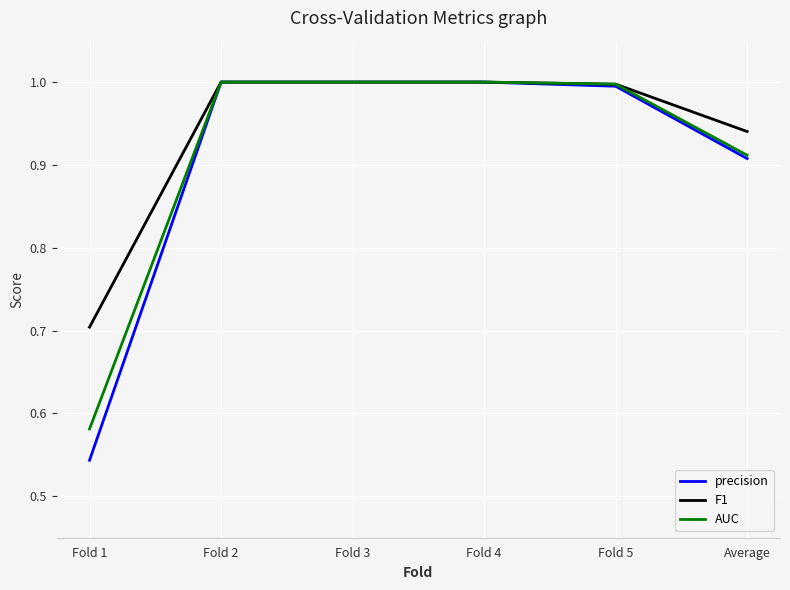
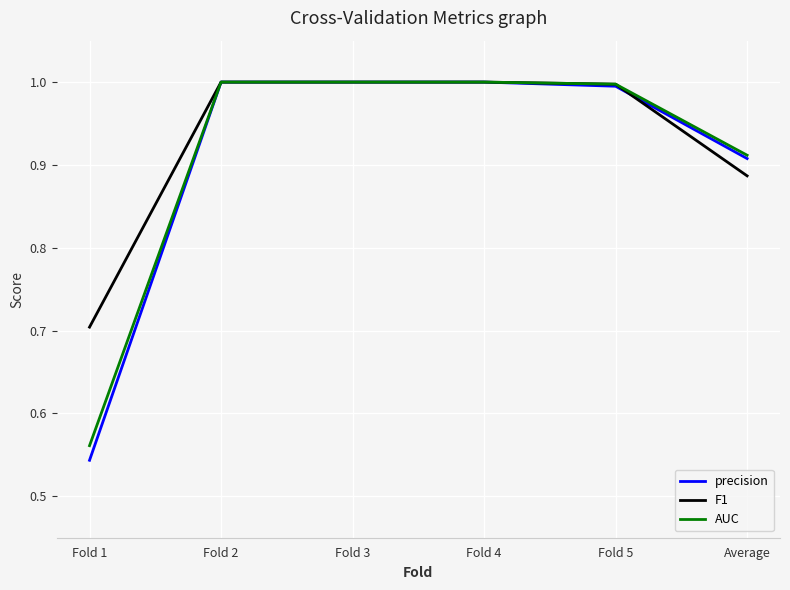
AUC, Fold 1: 0.58 -> 0.56
F1, Average: 0.94 -> 0.89
